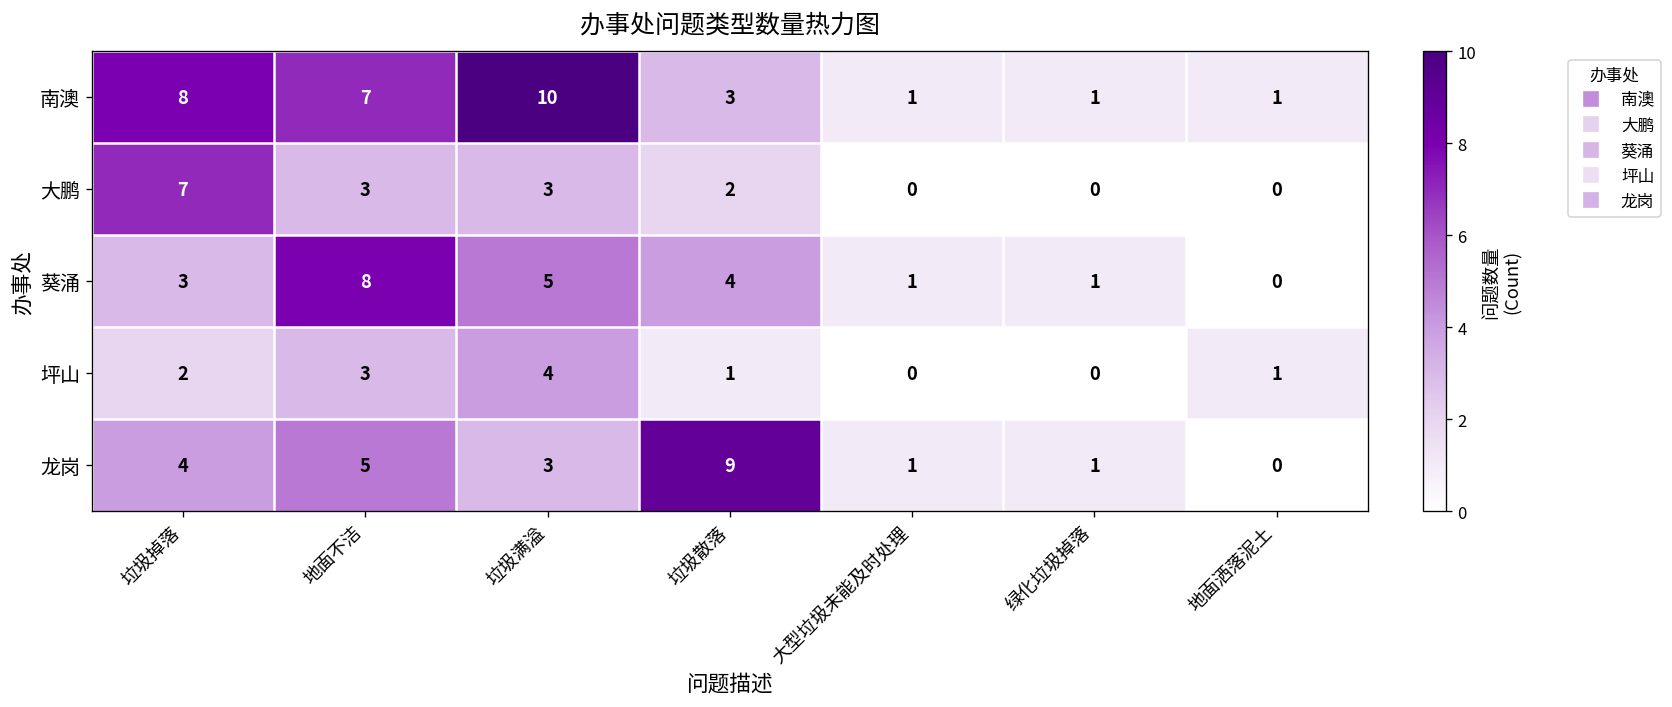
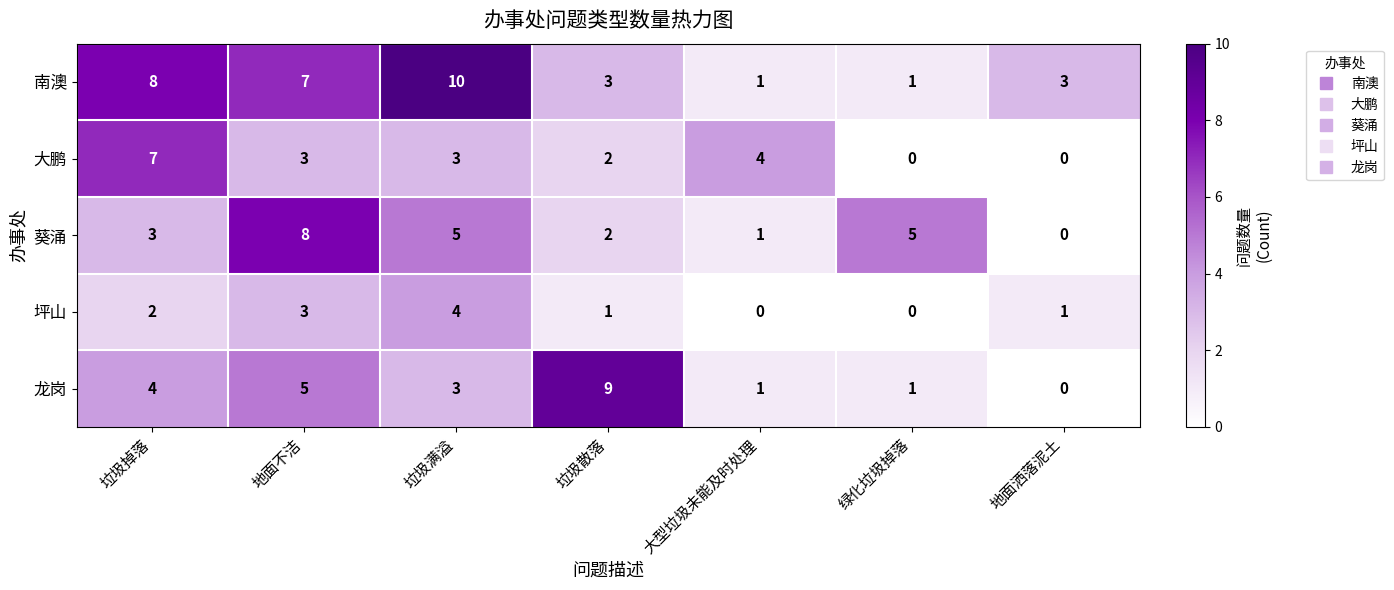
南澳, 地面洒落泥土: 1 -> 3
大鹏, 大型垃圾未能及时处理: 0 -> 4
葵涌, 垃圾散落: 4 -> 2
葵涌, 绿化垃圾掉落: 1 -> 5
